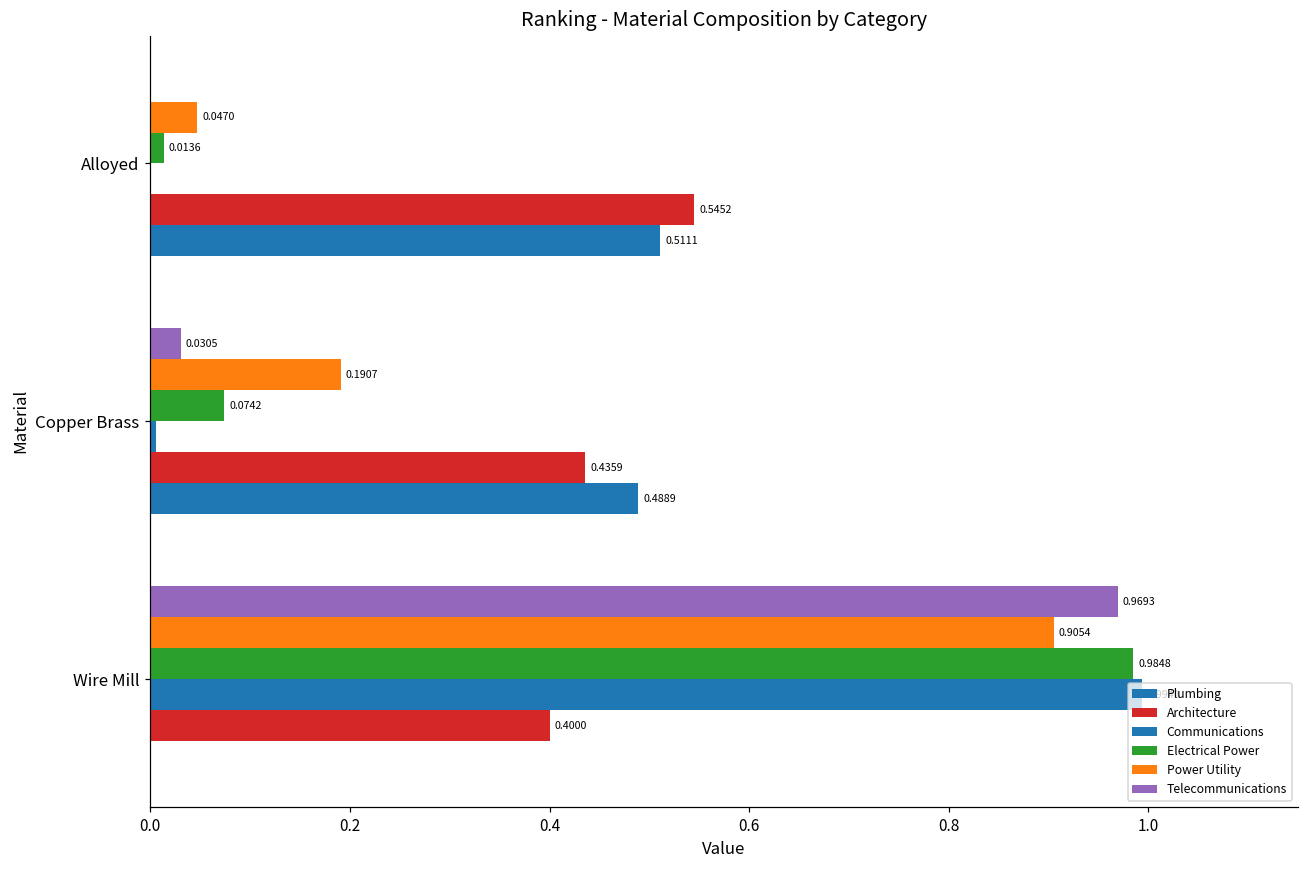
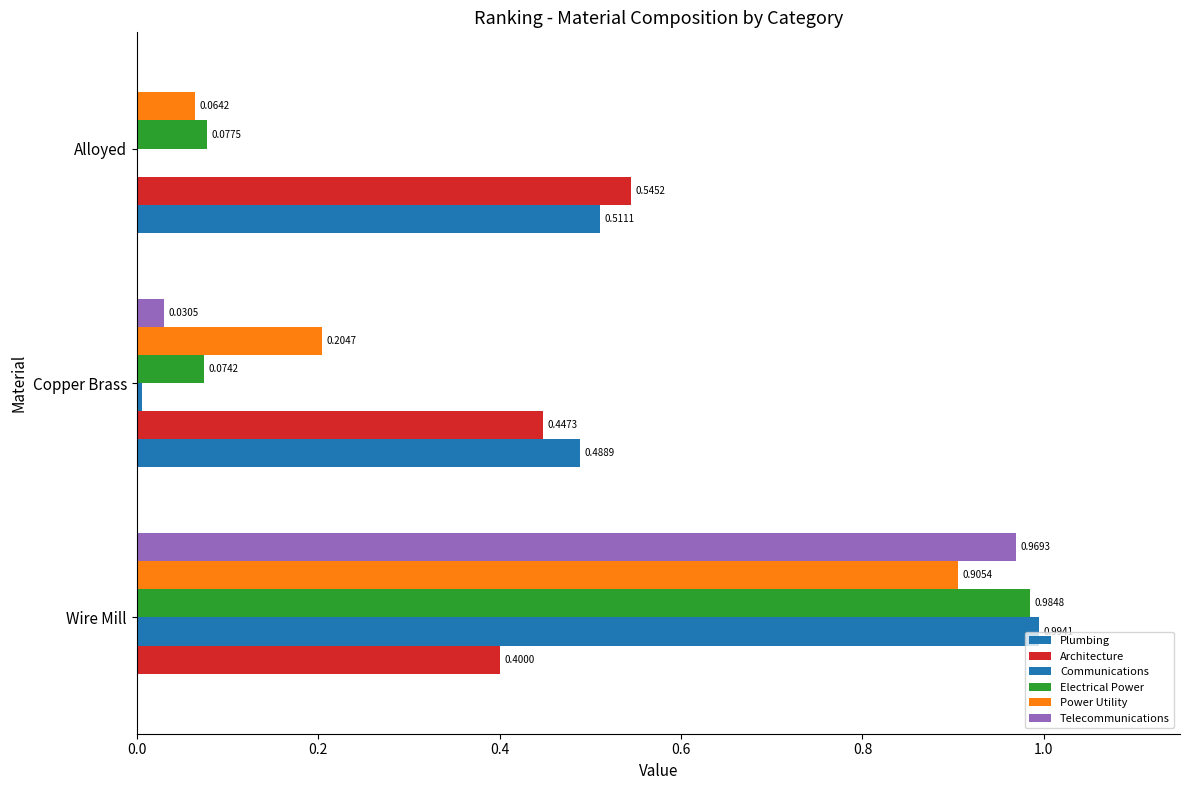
Power Utility, Alloyed: 0.0470 -> 0.0642
Electrical Power, Alloyed: 0.0136 -> 0.0775
Power Utility, Copper Brass: 0.1907 -> 0.2047
Architecture, Copper Brass: 0.4359 -> 0.4473
